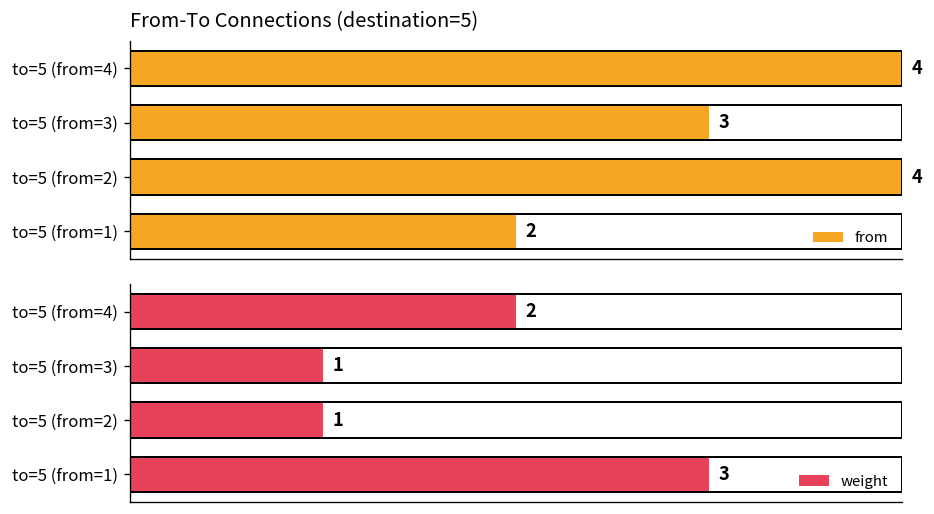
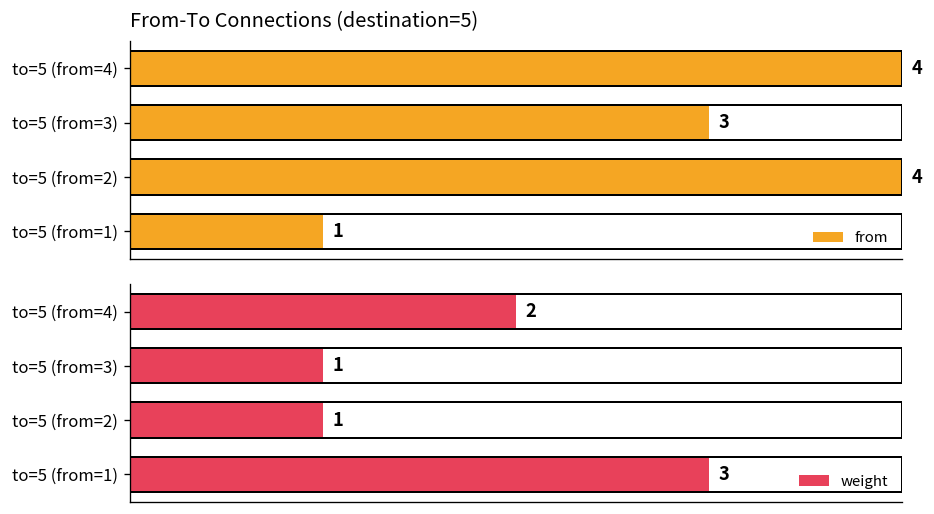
From-To Connections (destination=5), to=5 (from=1): 2 -> 1
